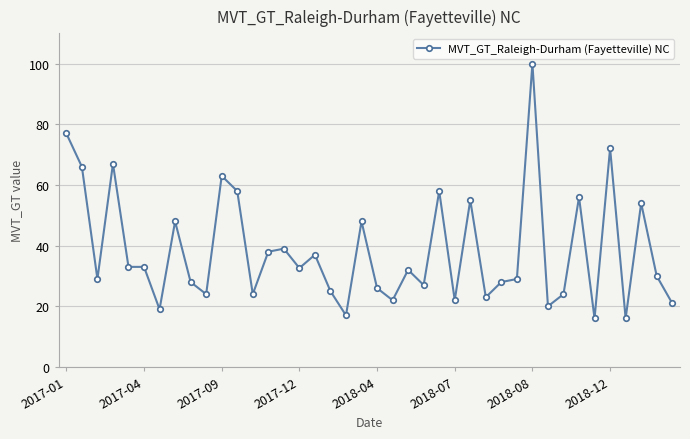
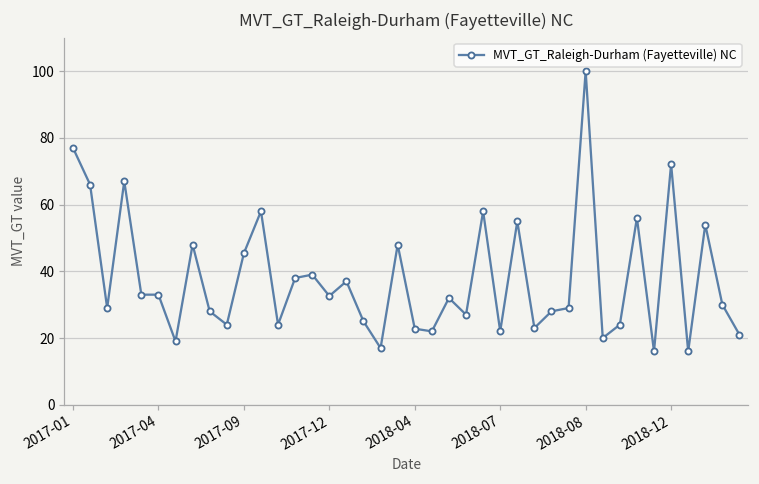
2017-09: 63 -> 45
2018-04: 26 -> 23
